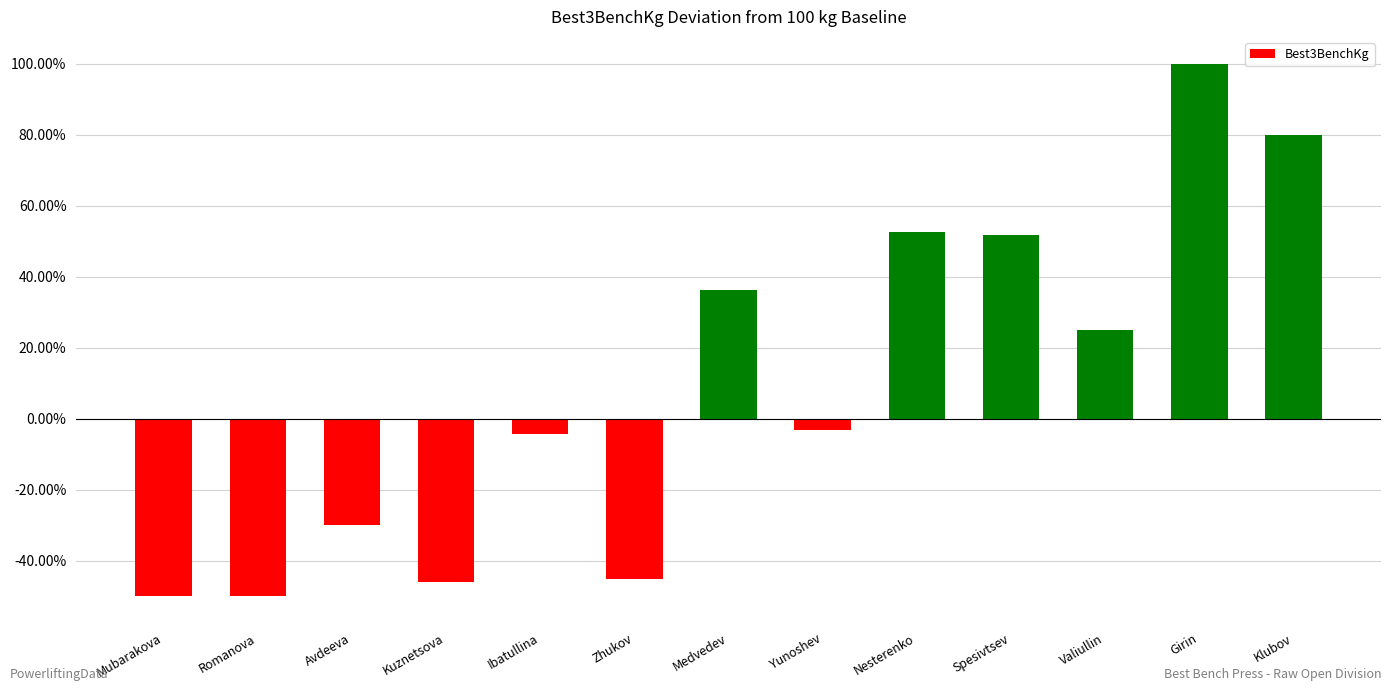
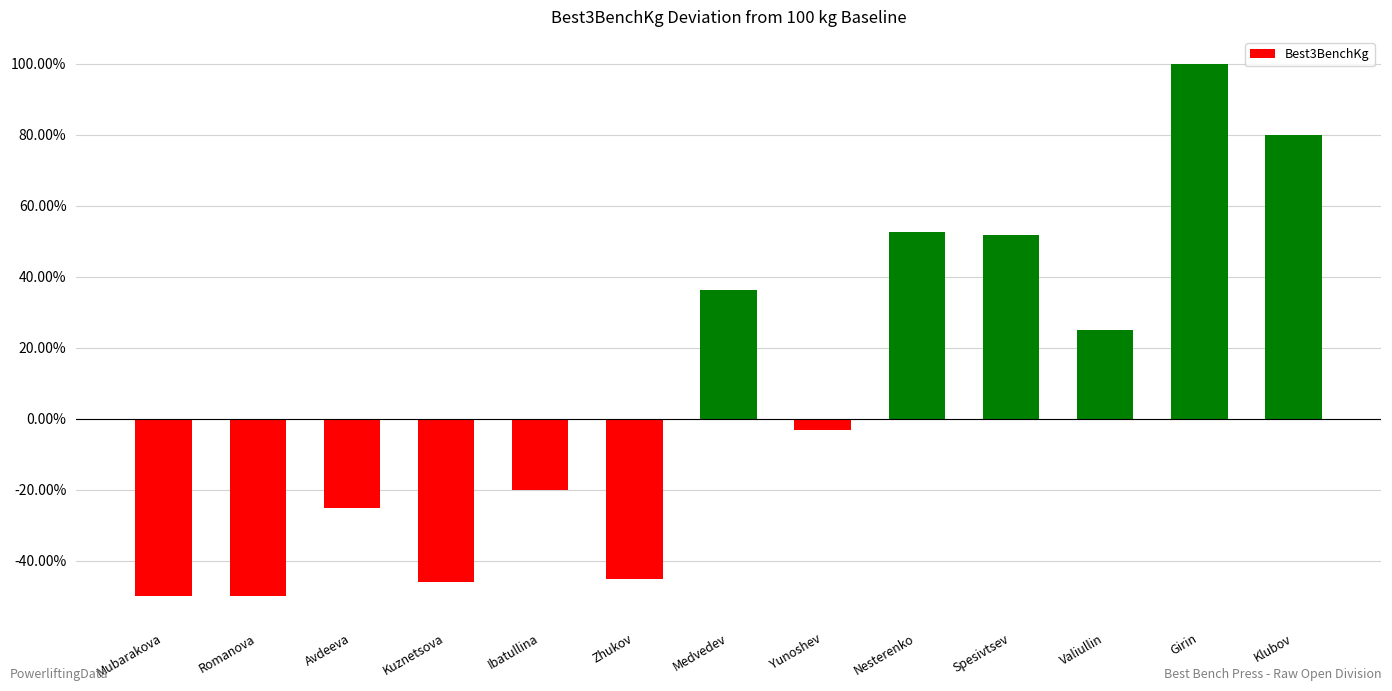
Avdeeva: -30% -> -25%
Ibatullina: -4% -> -20%
